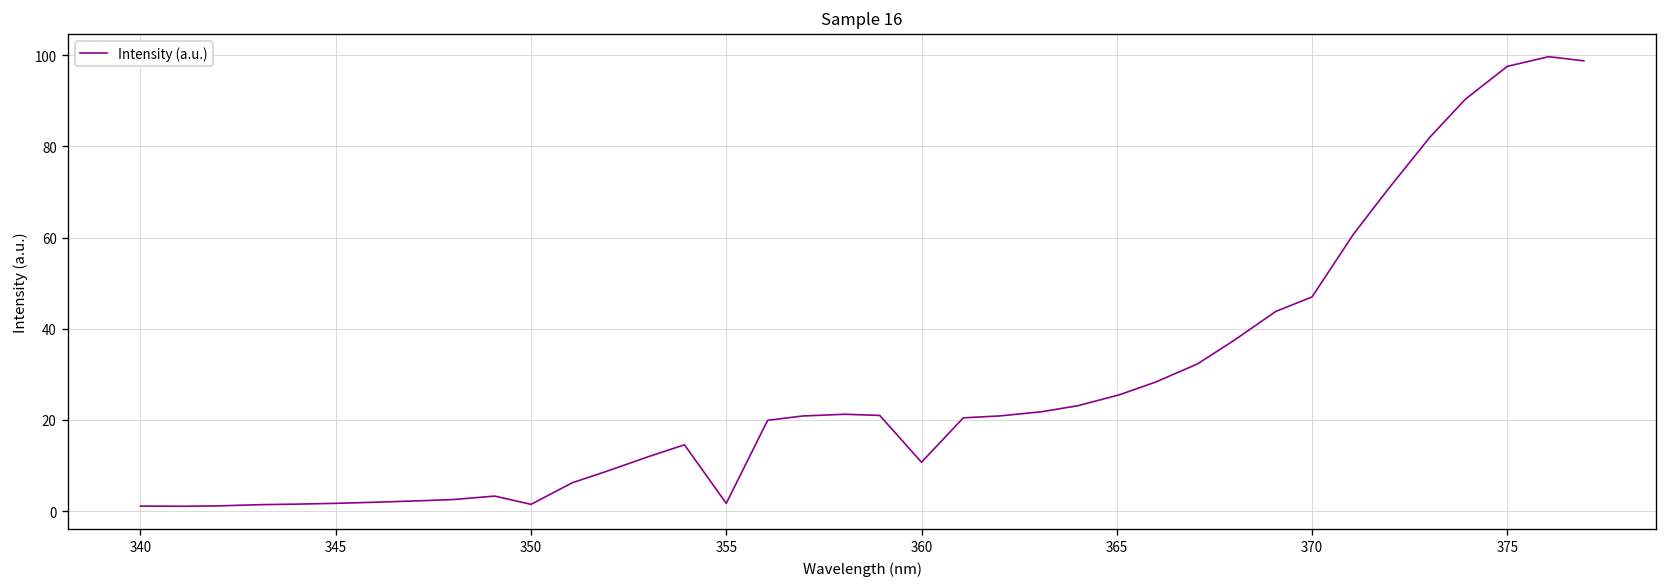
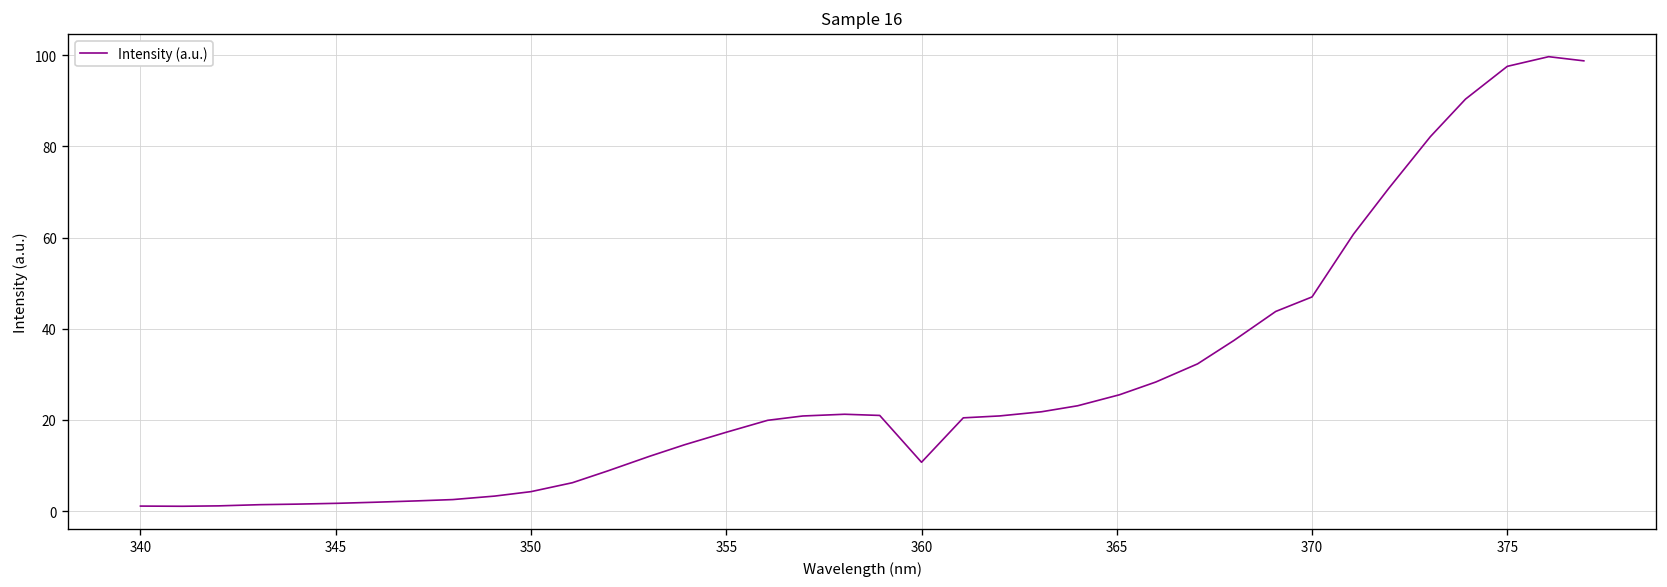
350: 1 -> 4
355: 2 -> 17
